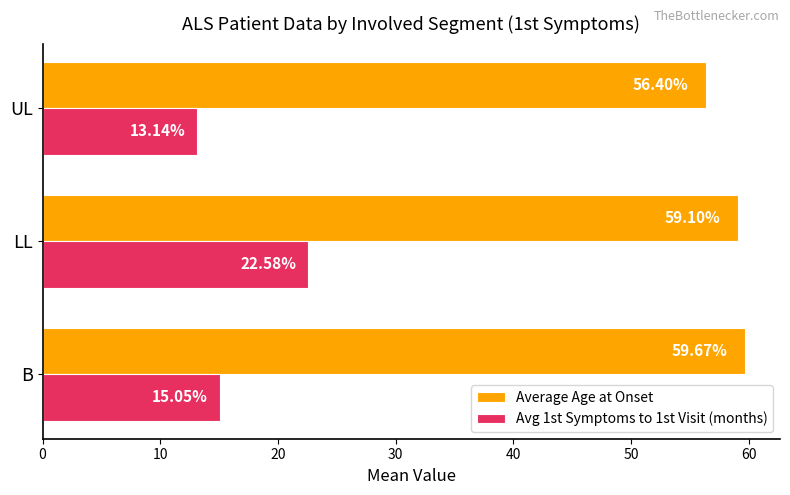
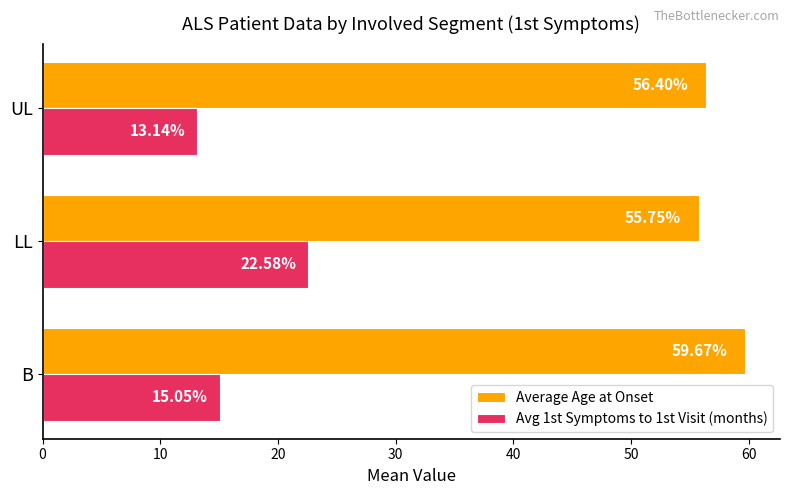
Average Age at Onset, LL: 59.10% -> 55.75%
